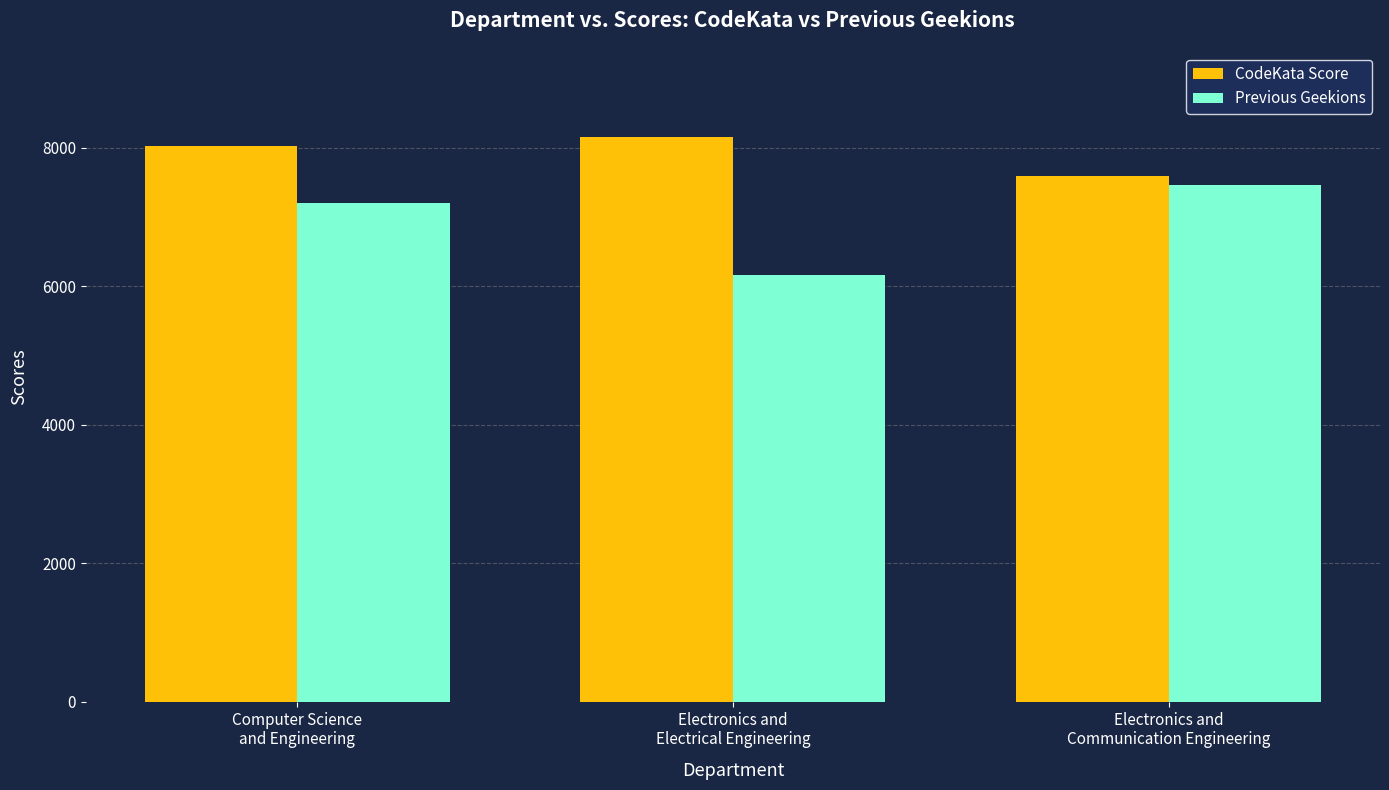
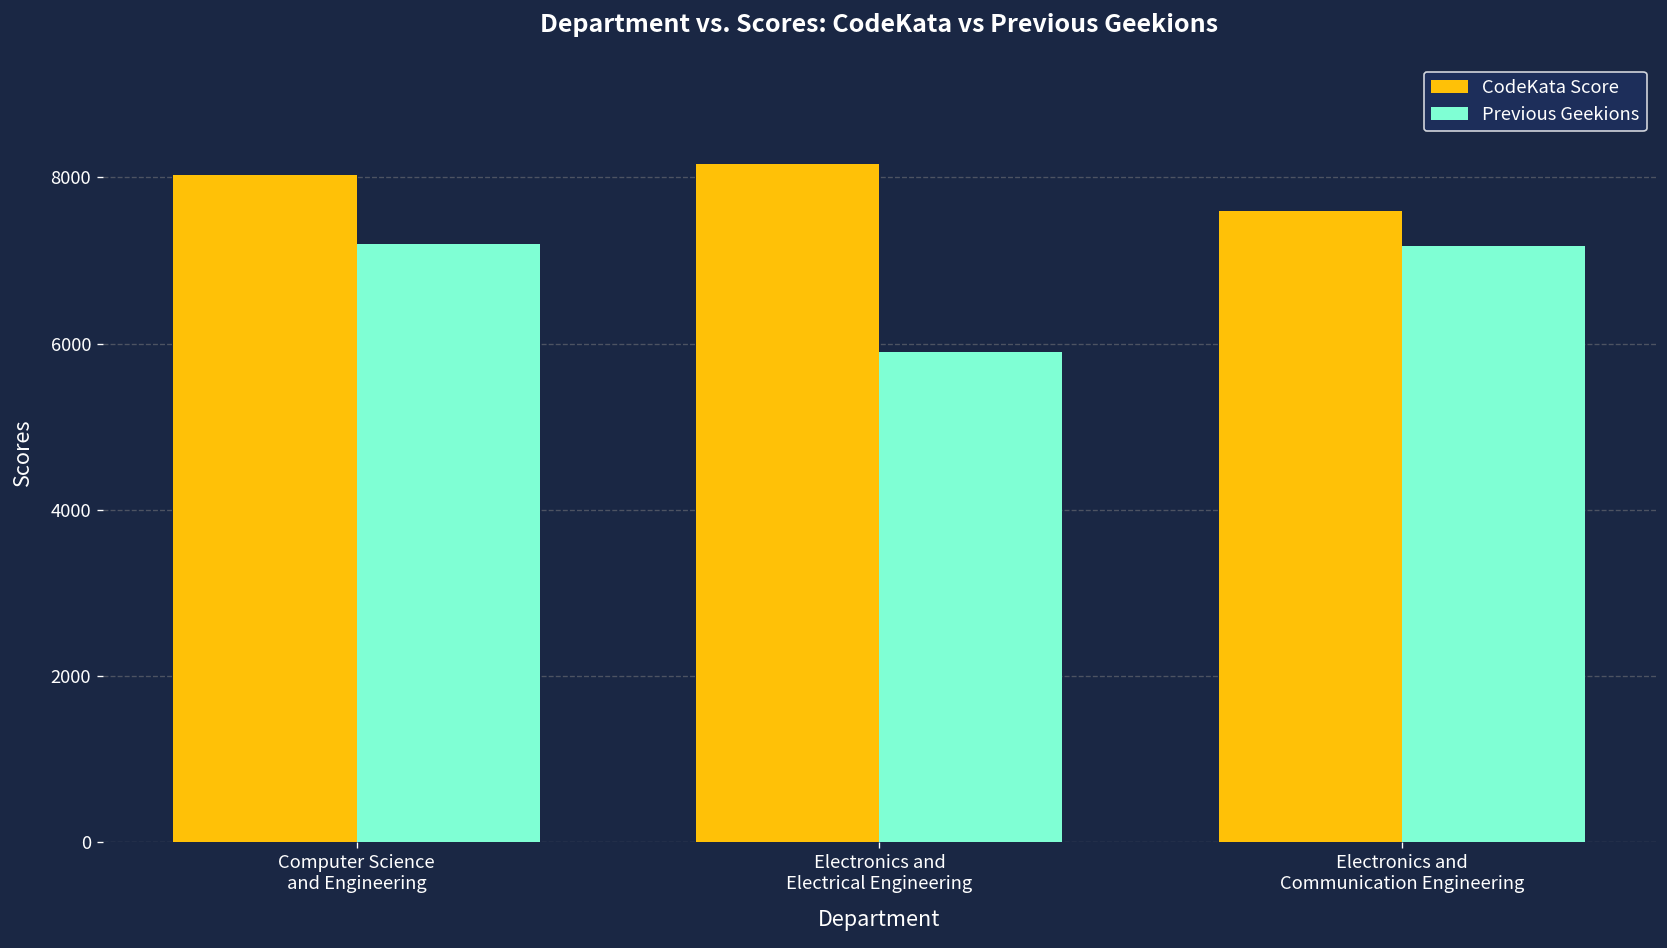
Previous Geekions, Electronics and Electrical Engineering: 6200 -> 5900
Previous Geekions, Electronics and Communication Engineering: 7500 -> 7200
